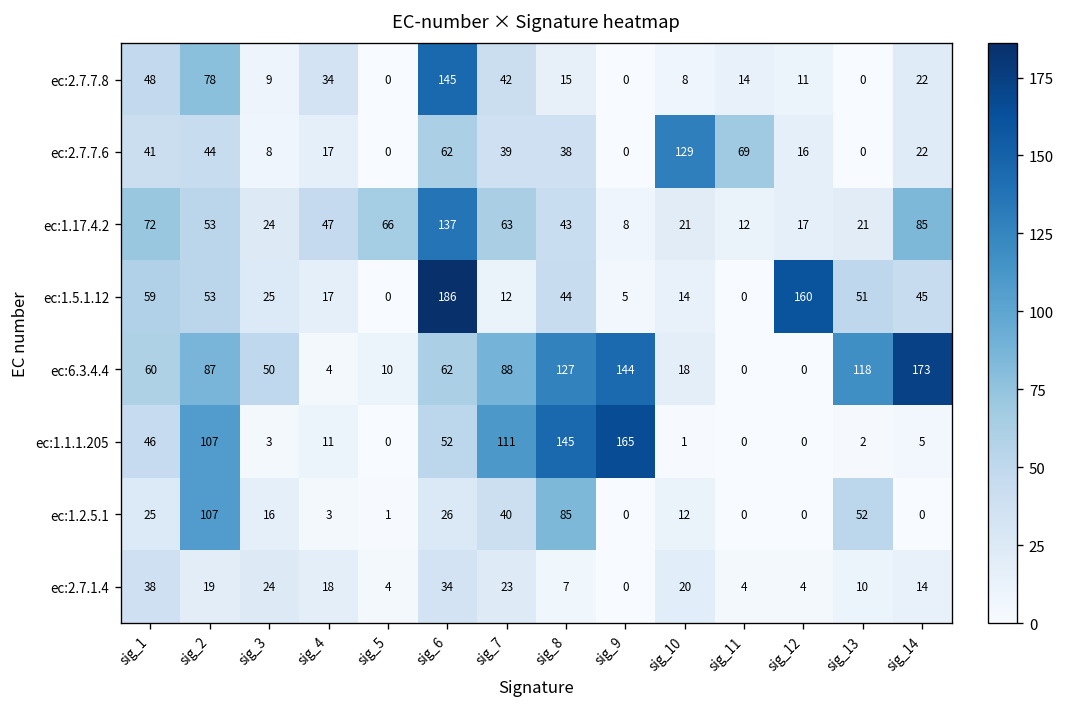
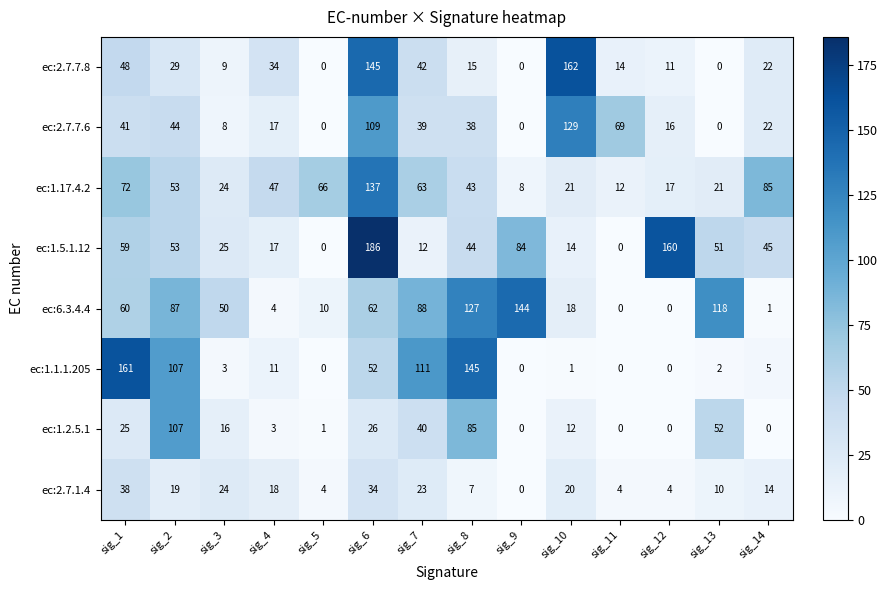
ec:2.7.7.8, sig_2: 78 -> 29
ec:2.7.7.8, sig_10: 8 -> 162
ec:2.7.7.6, sig_6: 62 -> 109
ec:1.5.1.12, sig_9: 5 -> 84
ec:6.3.4.4, sig_14: 173 -> 1
ec:1.1.1.205, sig_1: 46 -> 161
ec:1.1.1.205, sig_9: 165 -> 0
